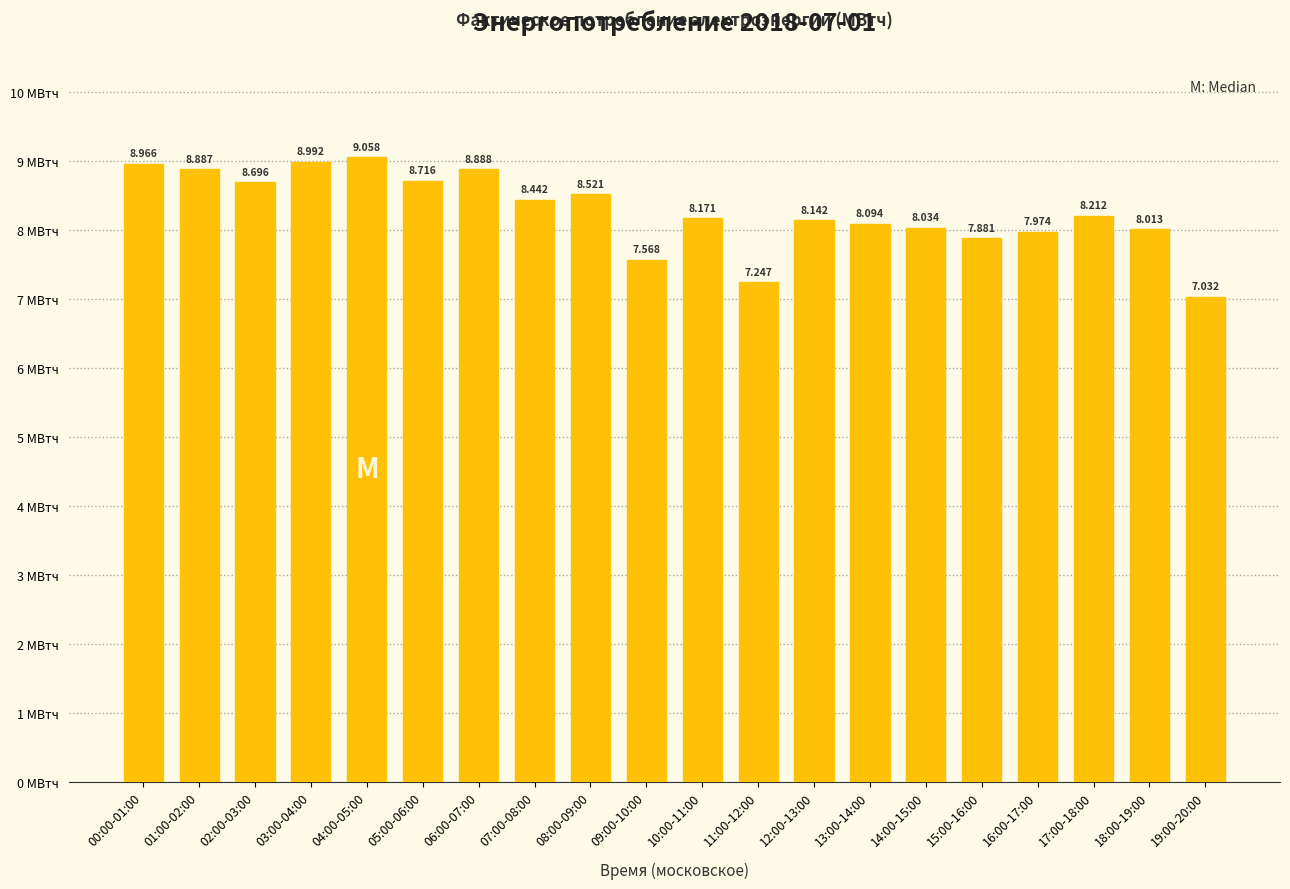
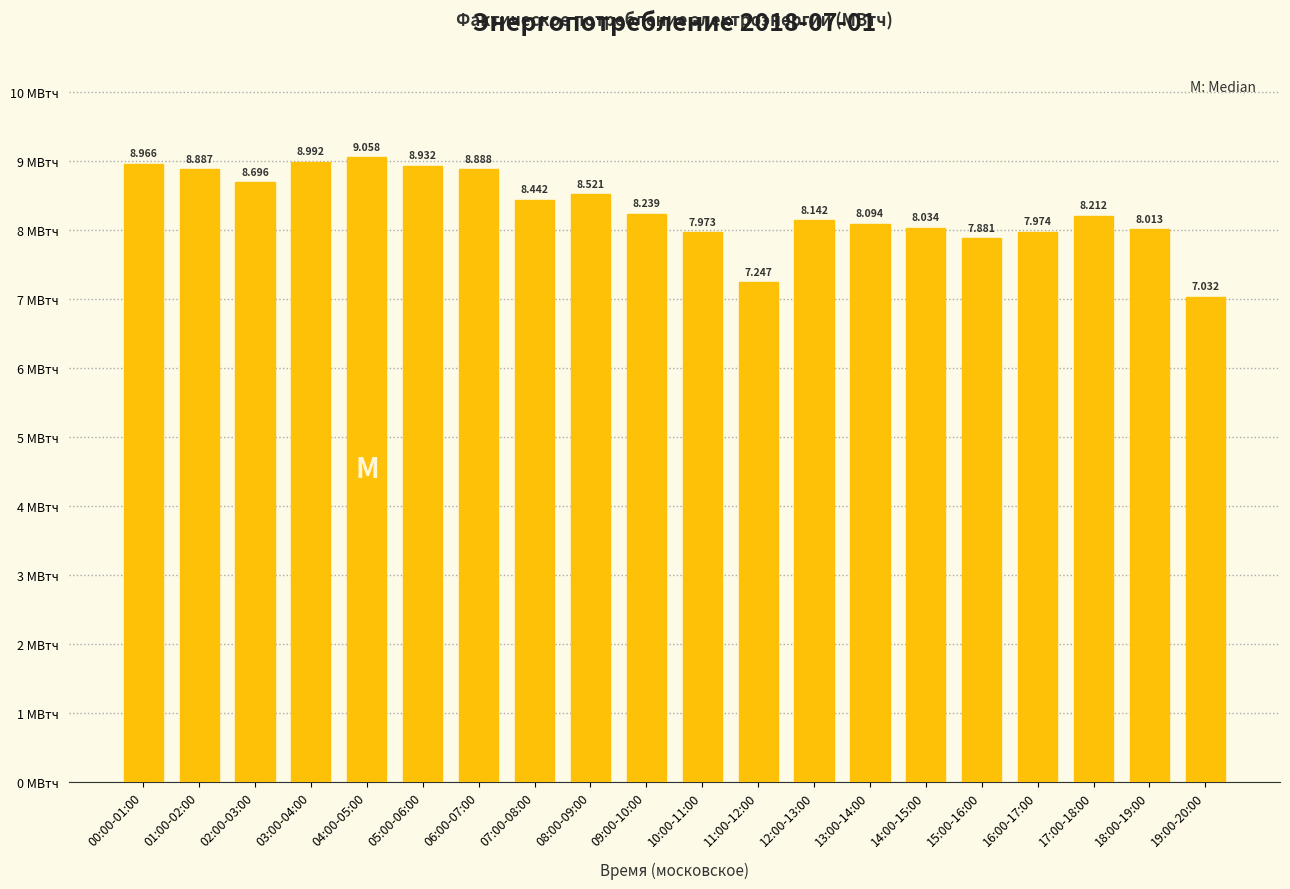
05:00-06:00: 8.716 -> 8.932
09:00-10:00: 7.568 -> 8.239
10:00-11:00: 8.171 -> 7.973
